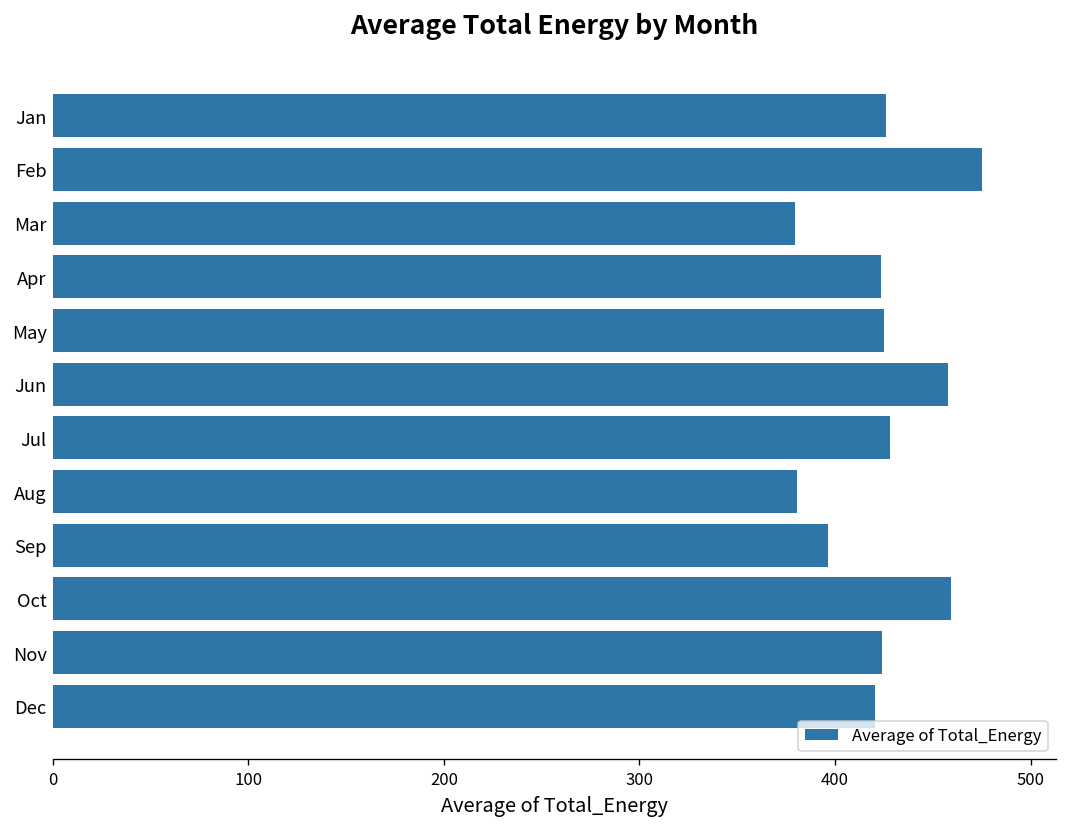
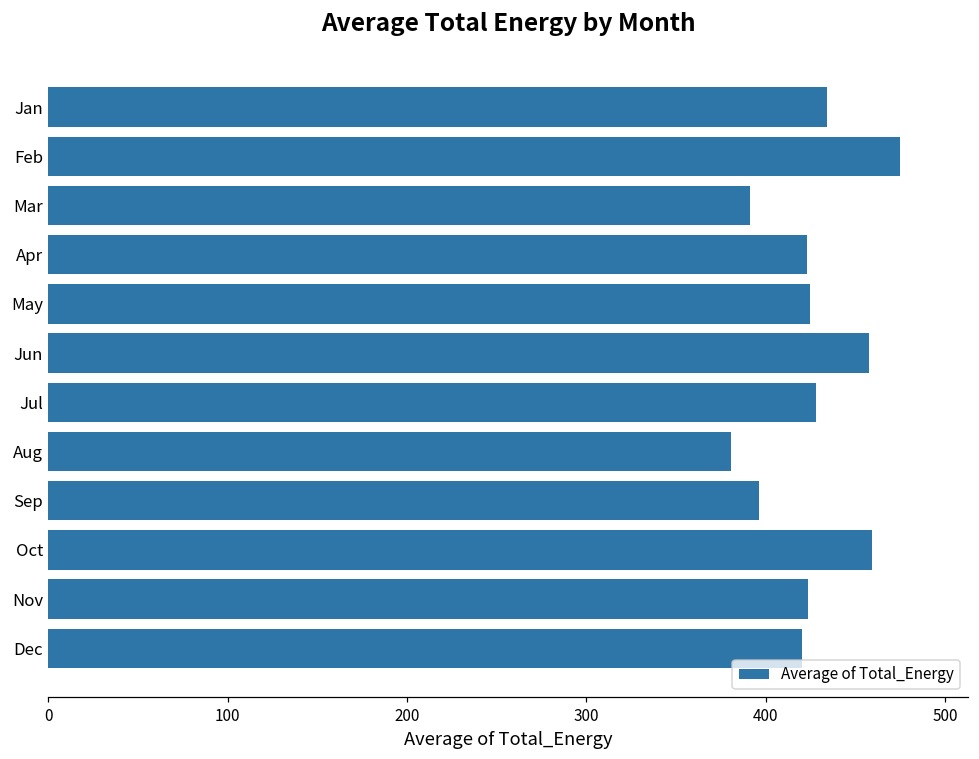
Jan: 426 -> 434
Mar: 380 -> 391
